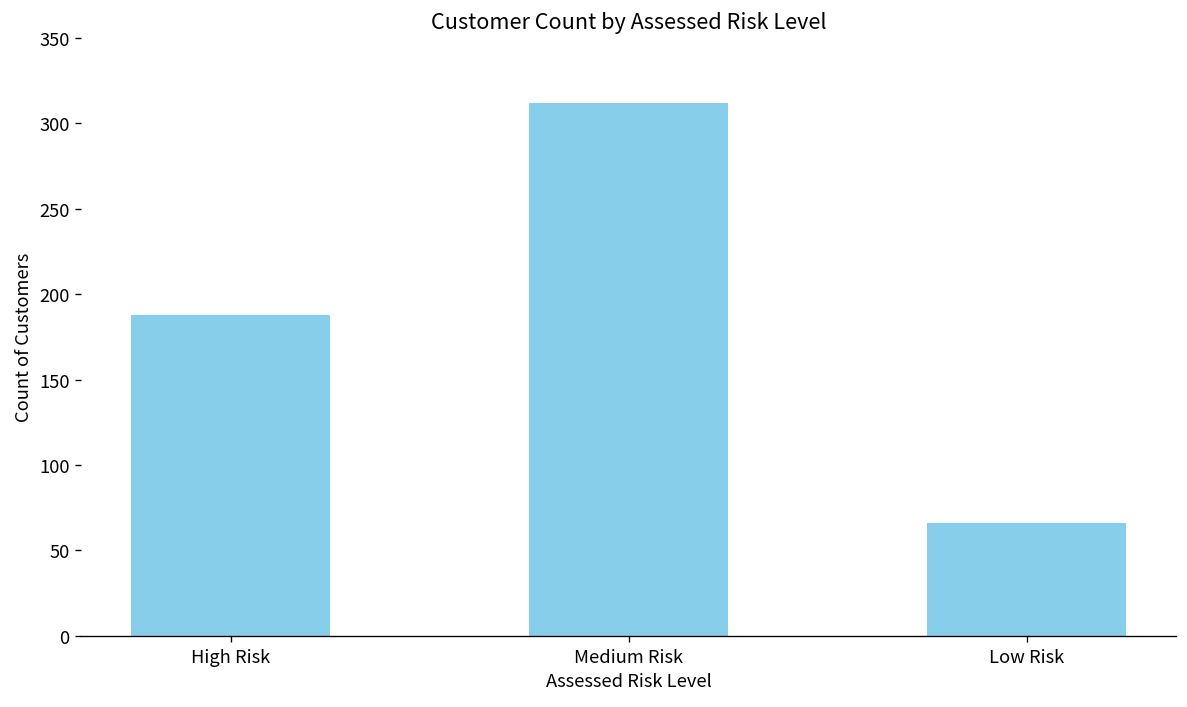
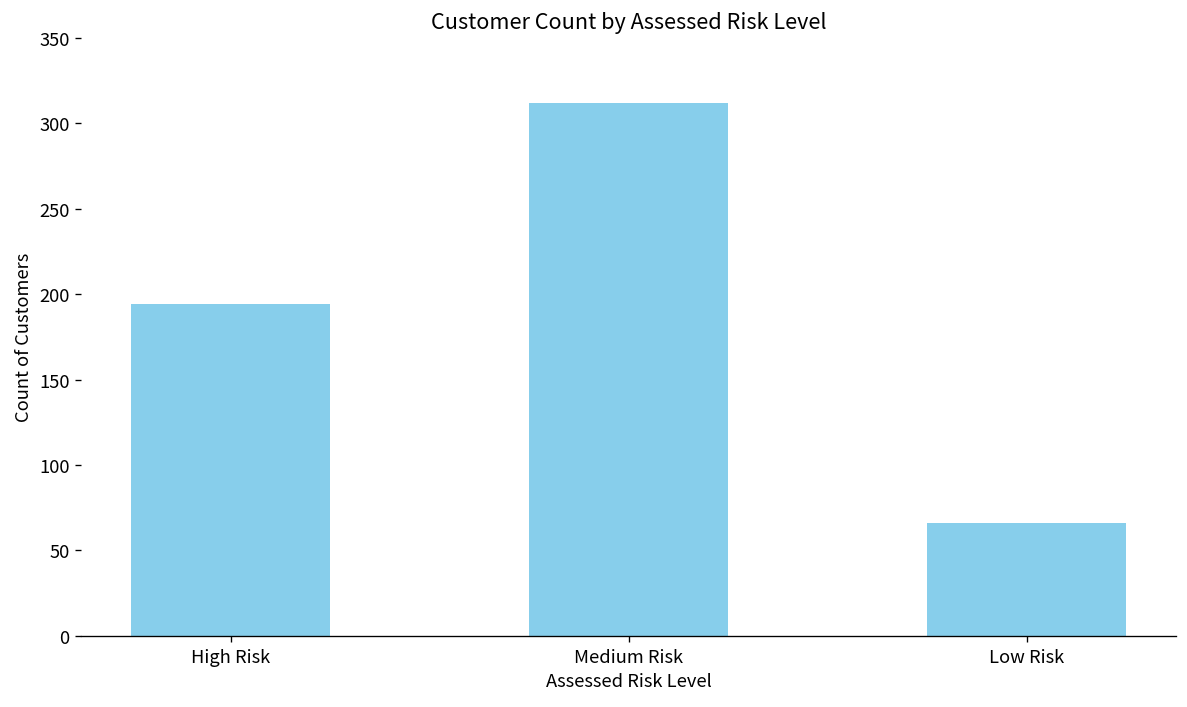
High Risk: 188 -> 194
